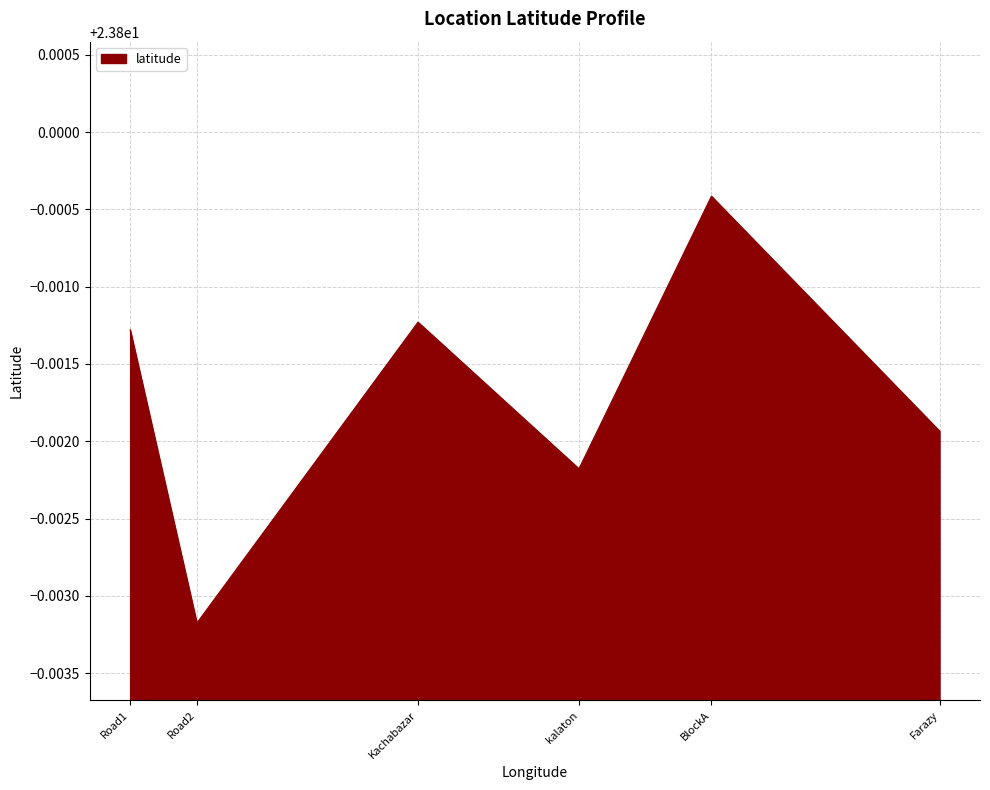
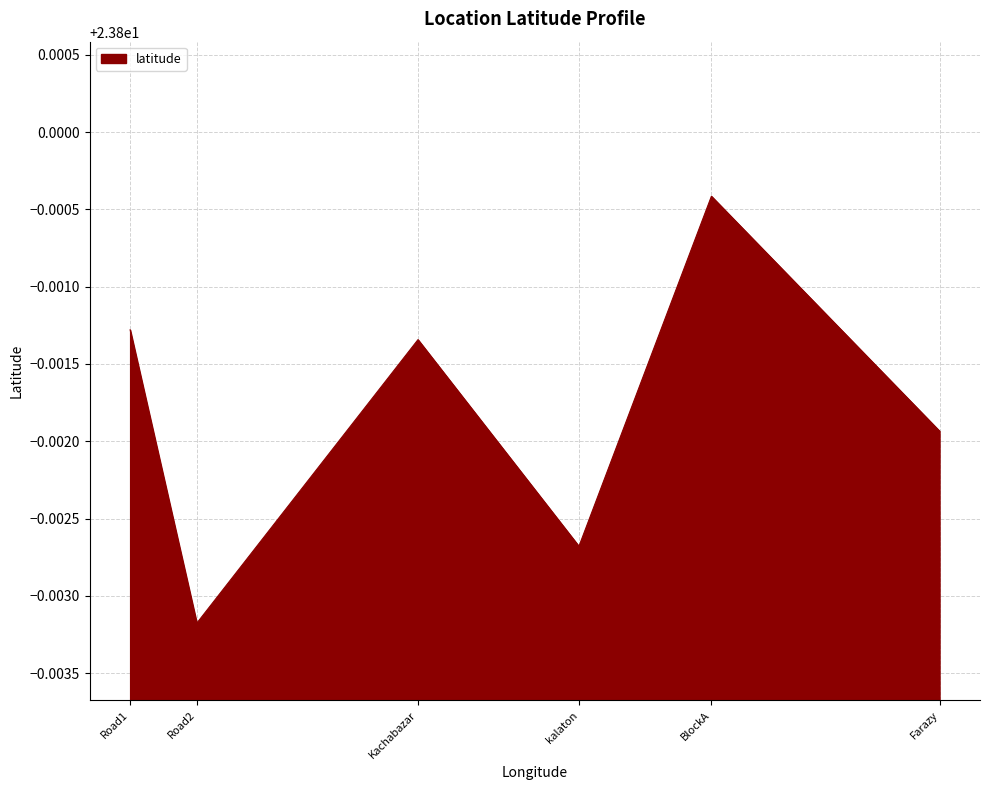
Kachabazar: 23.79877 -> 23.79866
kalaton: 23.79782 -> 23.79732
